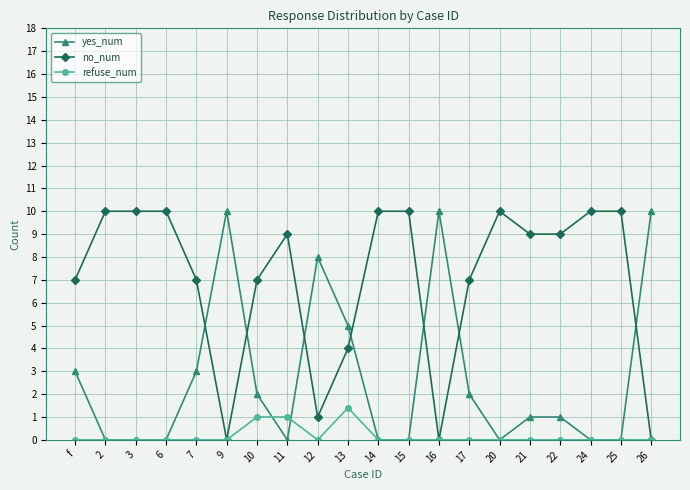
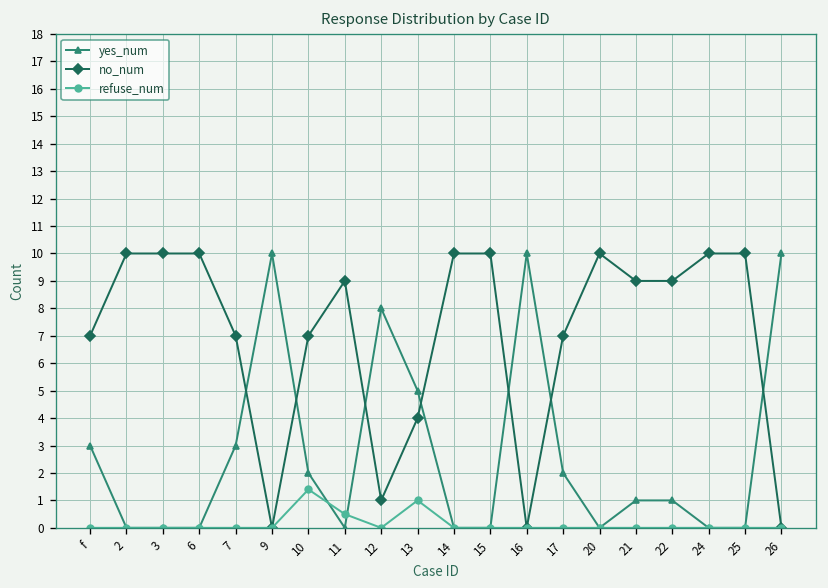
refuse_num, 10: 1.0 -> 1.4
refuse_num, 11: 1.0 -> 0.5
refuse_num, 13: 1.4 -> 1.0
